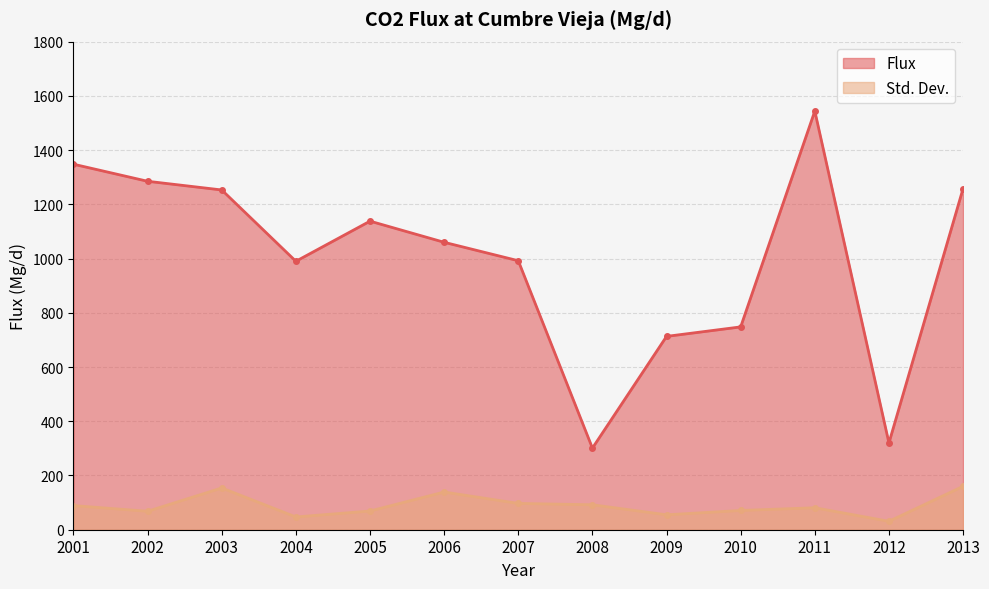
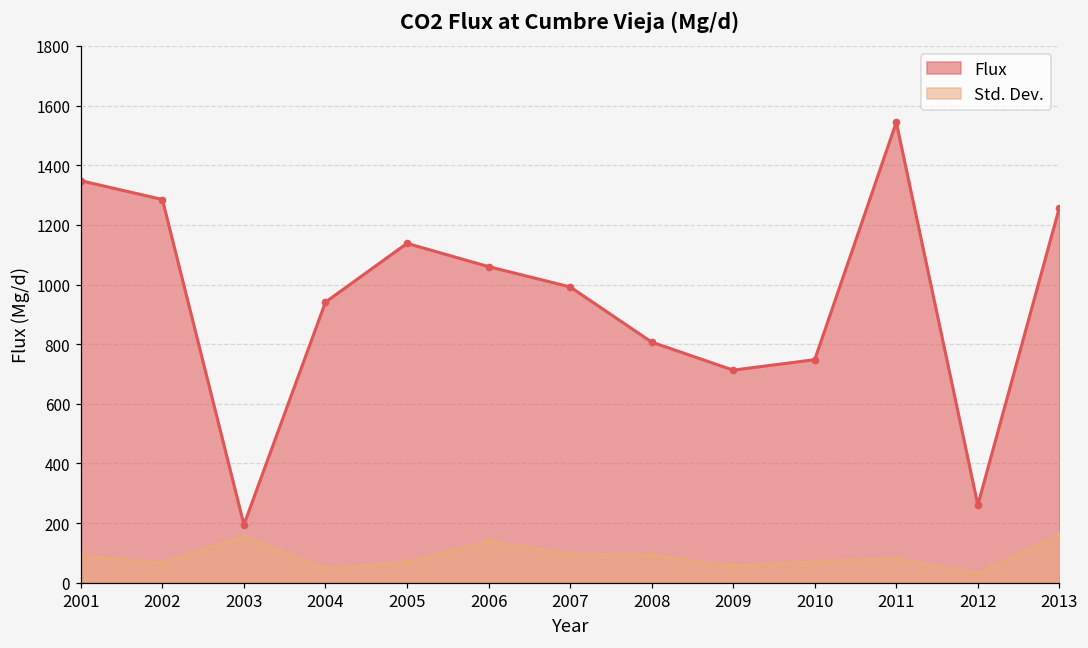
Flux, 2003: 1250 -> 200
Flux, 2004: 990 -> 940
Flux, 2008: 300 -> 810
Flux, 2012: 320 -> 260
